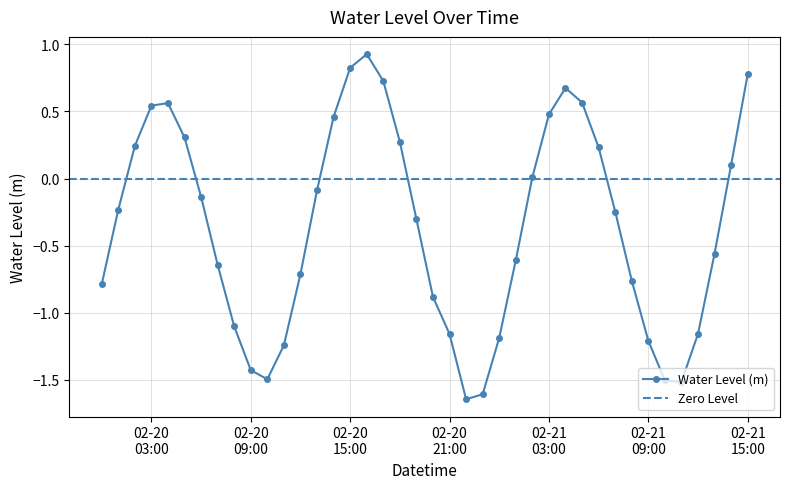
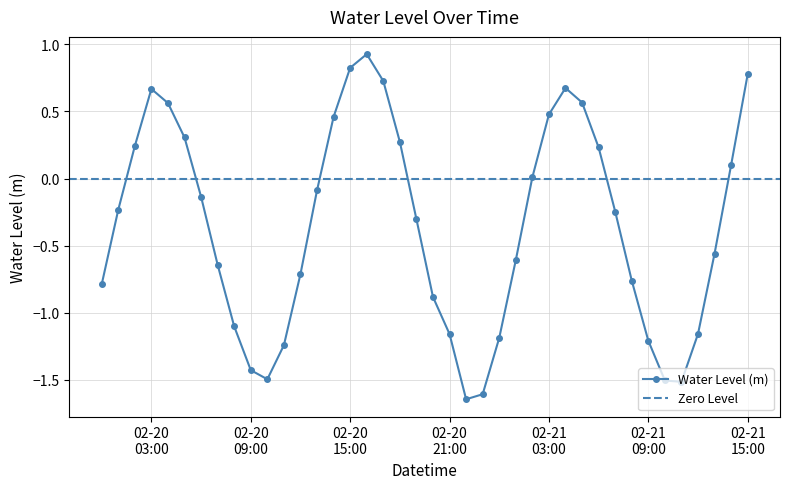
02-20 03:00: 0.54 -> 0.67
